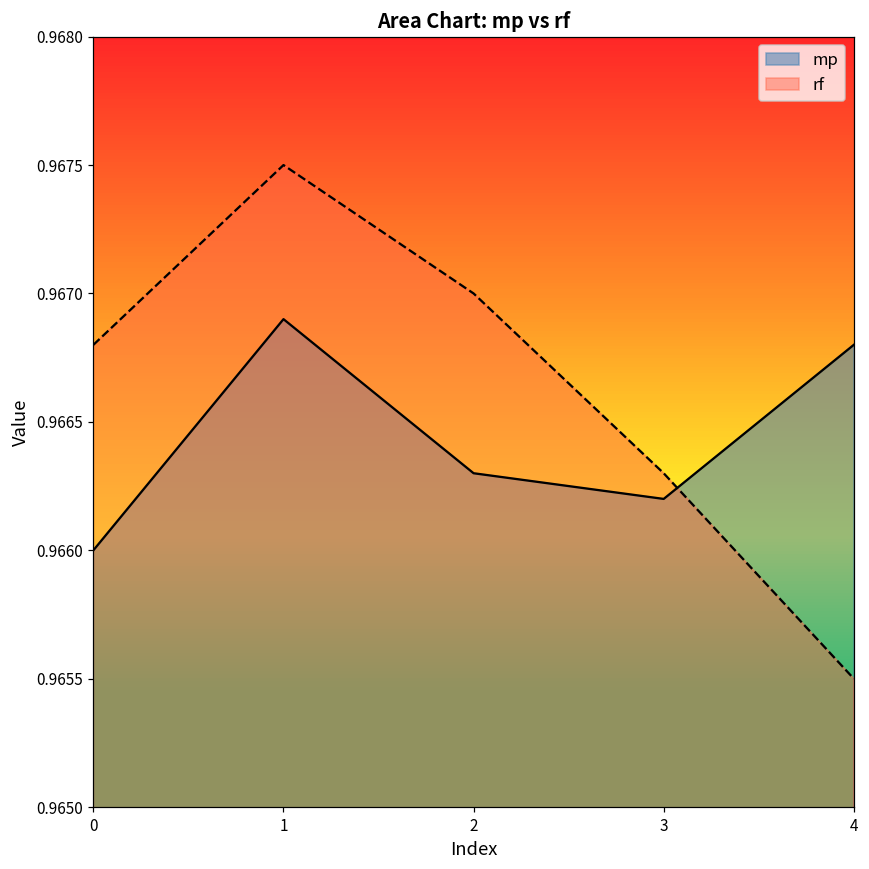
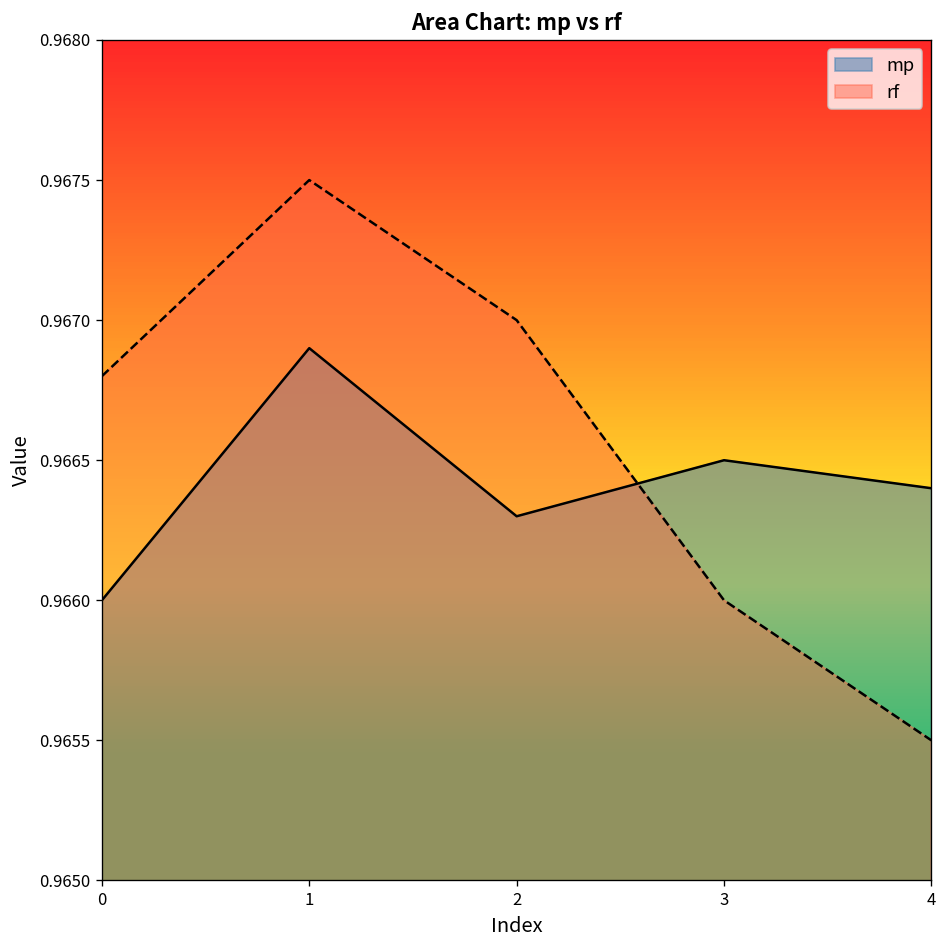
mp, 3: 0.9662 -> 0.9665
rf, 3: 0.9663 -> 0.9660
mp, 4: 0.9668 -> 0.9664
